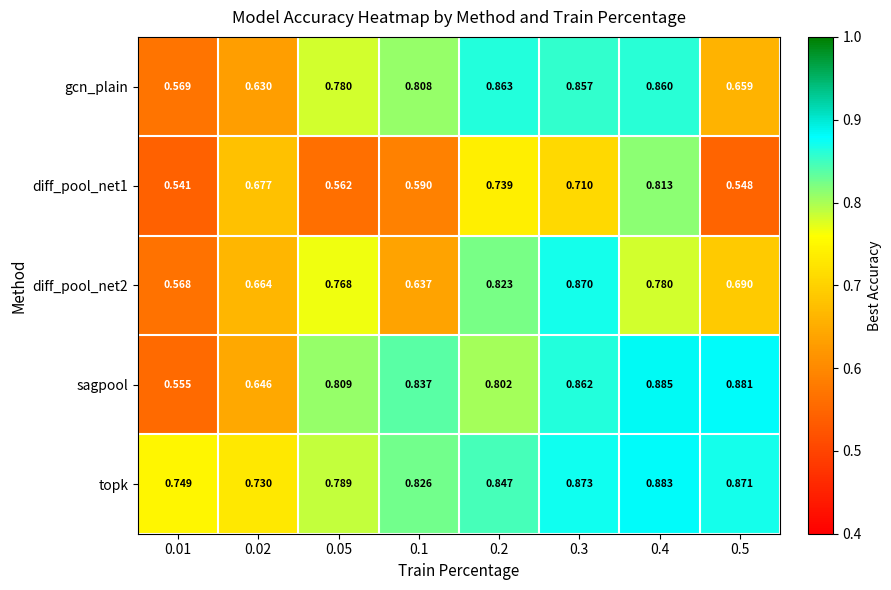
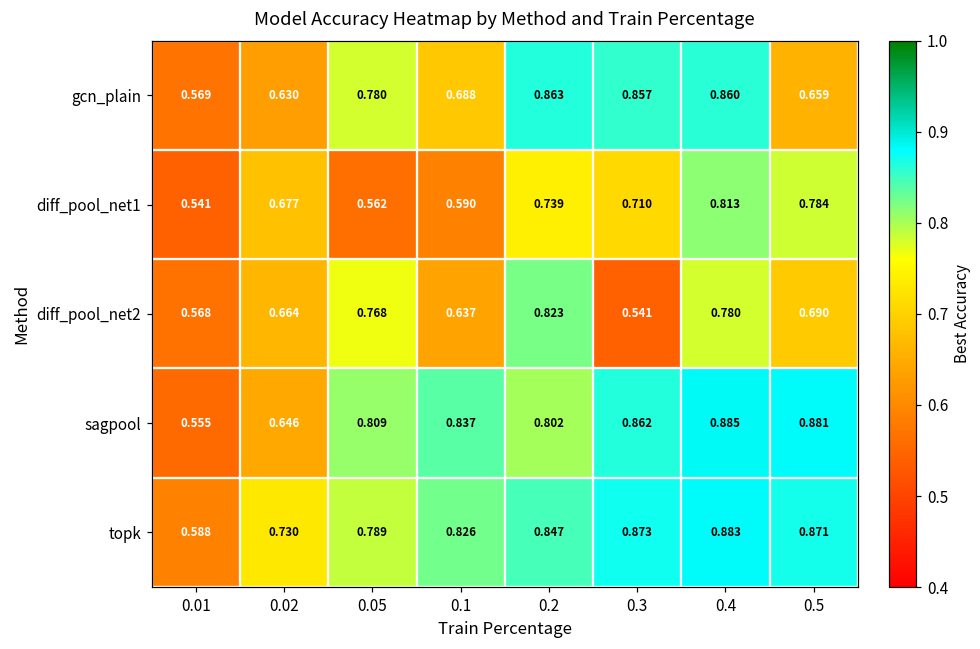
gcn_plain, 0.1: 0.808 -> 0.688
diff_pool_net1, 0.5: 0.548 -> 0.784
diff_pool_net2, 0.3: 0.870 -> 0.541
topk, 0.01: 0.749 -> 0.588
